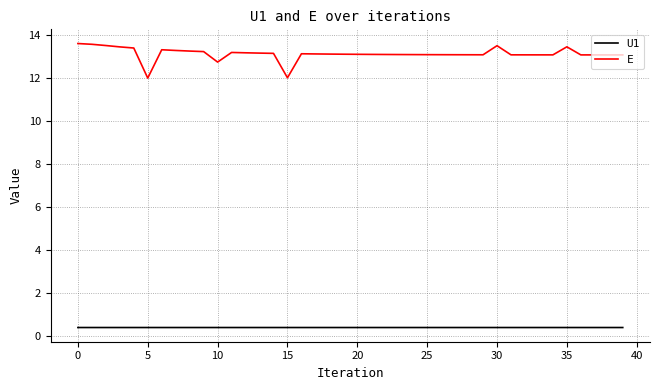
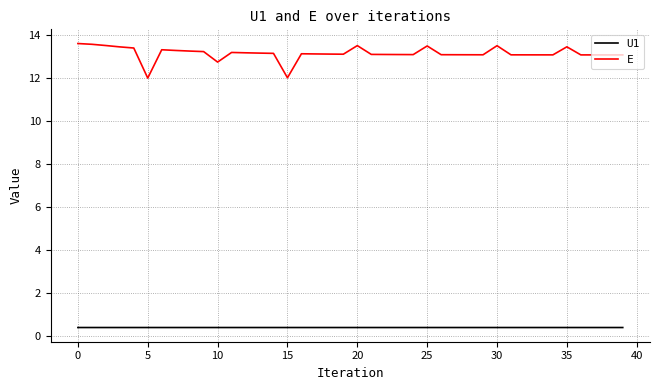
E, 20: 13.1 -> 13.5
E, 25: 13.1 -> 13.5
